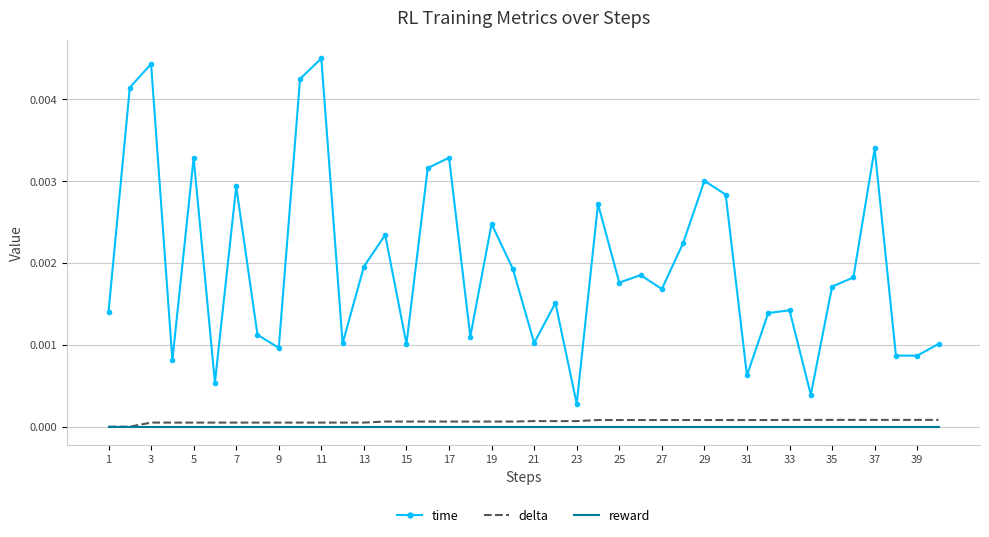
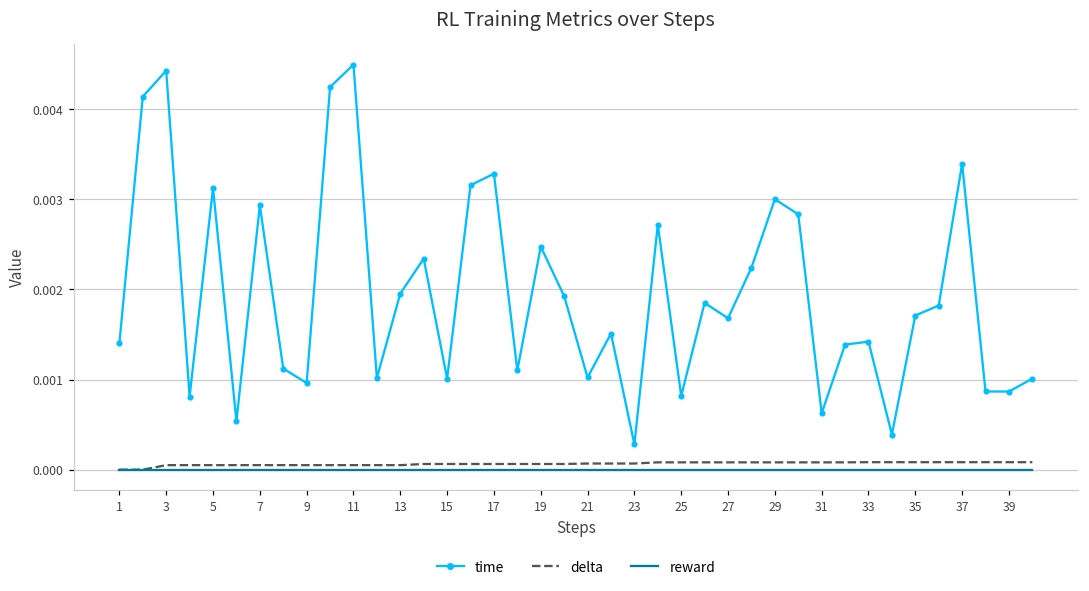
time, 5: 0.0033 -> 0.0031
time, 25: 0.0018 -> 0.0008
